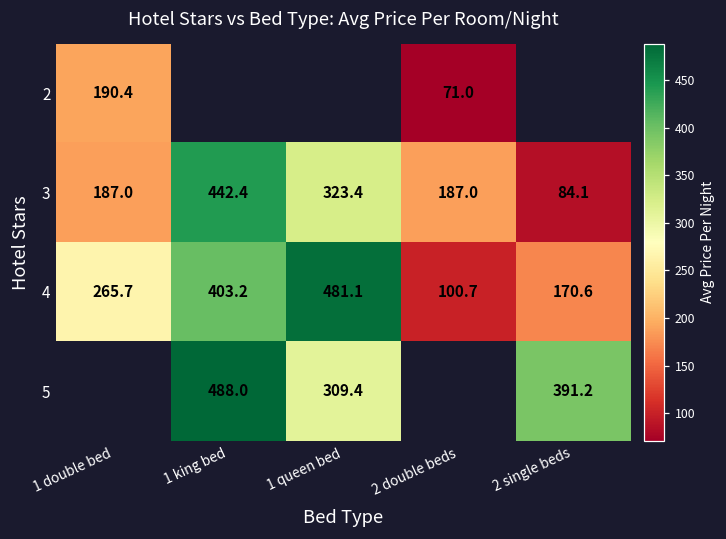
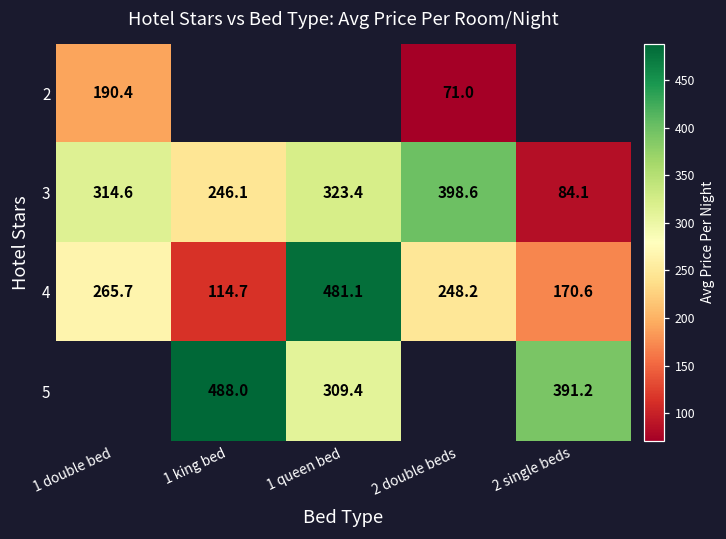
3, 1 double bed: 187.0 -> 314.6
3, 1 king bed: 442.4 -> 246.1
3, 2 double beds: 187.0 -> 398.6
4, 1 king bed: 403.2 -> 114.7
4, 2 double beds: 100.7 -> 248.2
